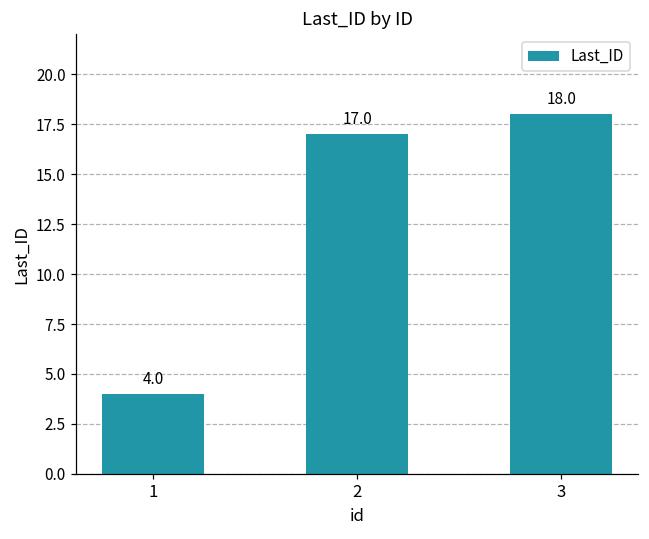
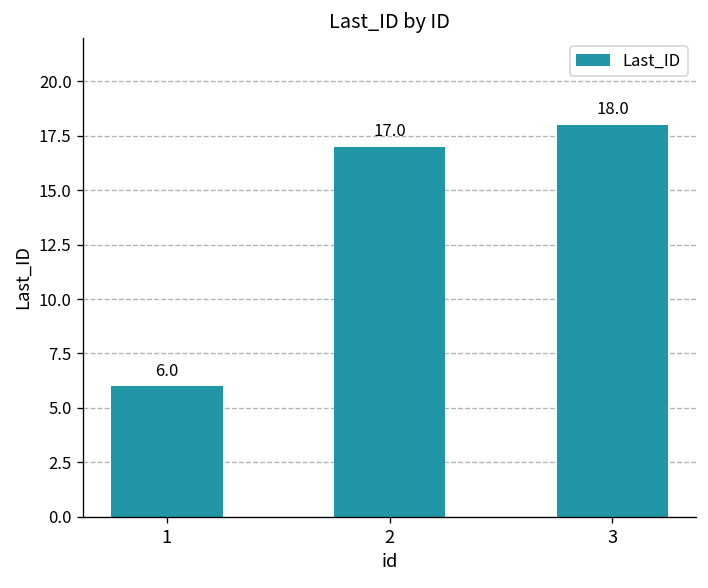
1: 4.0 -> 6.0
